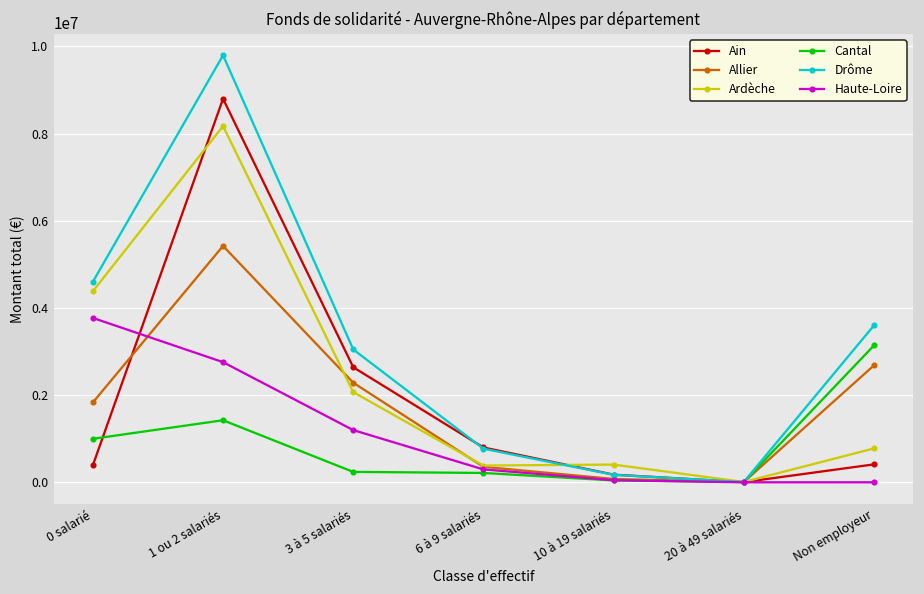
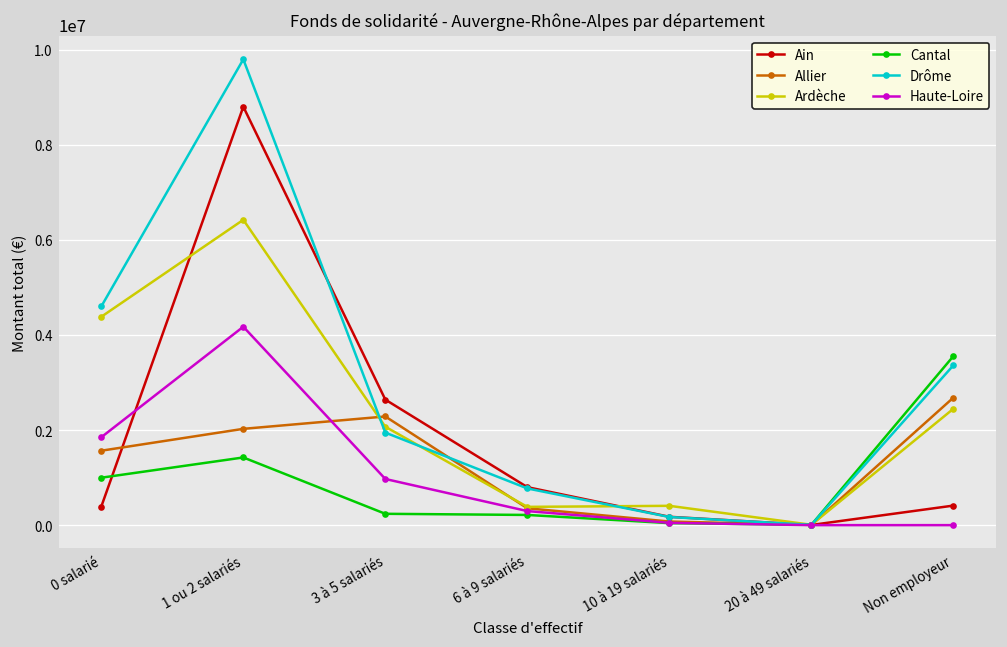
Allier, 0 salarié: 1800000 -> 1600000
Haute-Loire, 0 salarié: 3800000 -> 1800000
Allier, 1 ou 2 salariés: 5400000 -> 2000000
Ardèche, 1 ou 2 salariés: 8200000 -> 6400000
Haute-Loire, 1 ou 2 salariés: 2800000 -> 4200000
Drôme, 3 à 5 salariés: 3000000 -> 1900000
Haute-Loire, 3 à 5 salariés: 1200000 -> 1000000
Ardèche, Non employeur: 800000 -> 2400000
Cantal, Non employeur: 3100000 -> 3600000
Drôme, Non employeur: 3600000 -> 3400000
